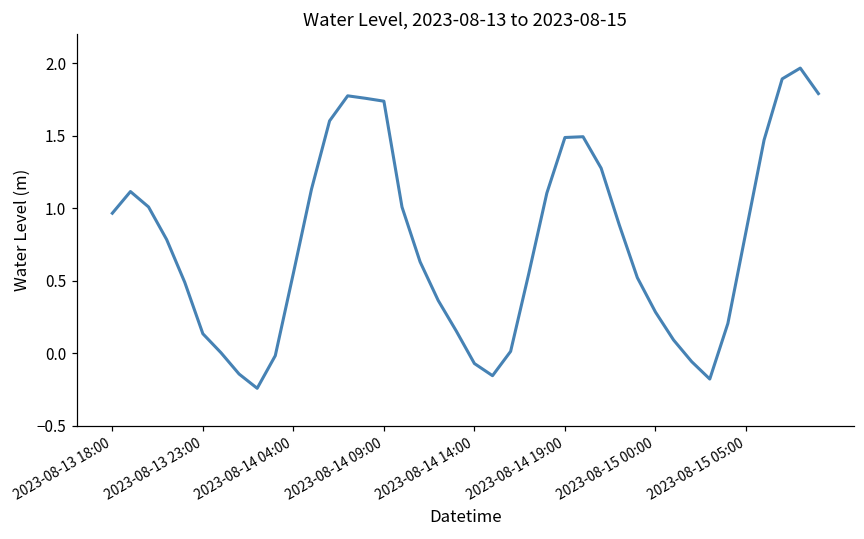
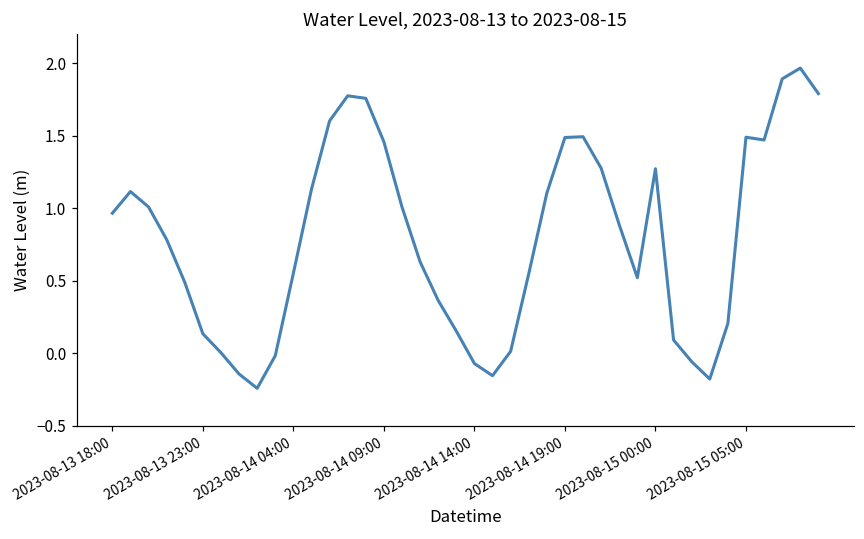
2023-08-14 09:00: 1.74 -> 1.46
2023-08-15 00:00: 0.28 -> 1.27
2023-08-15 05:00: 0.84 -> 1.49
